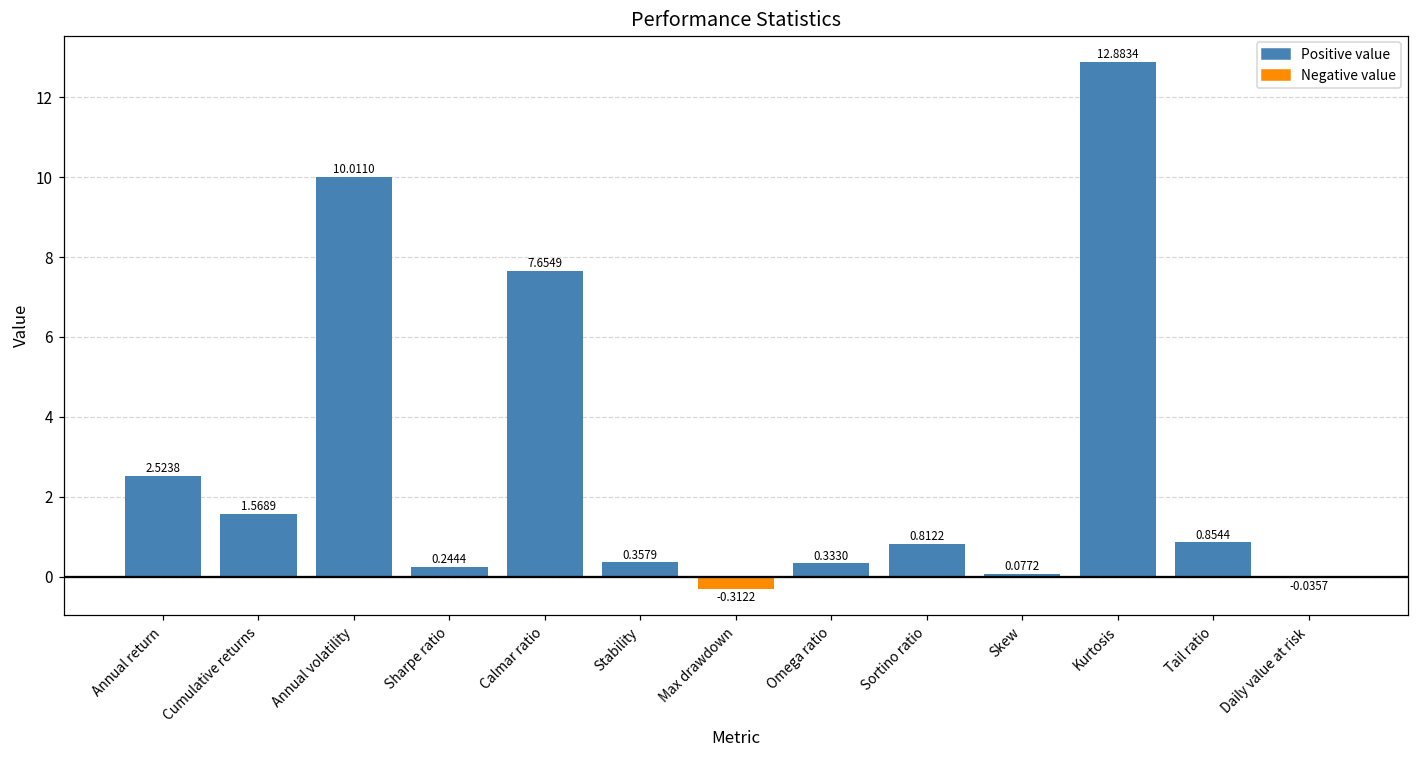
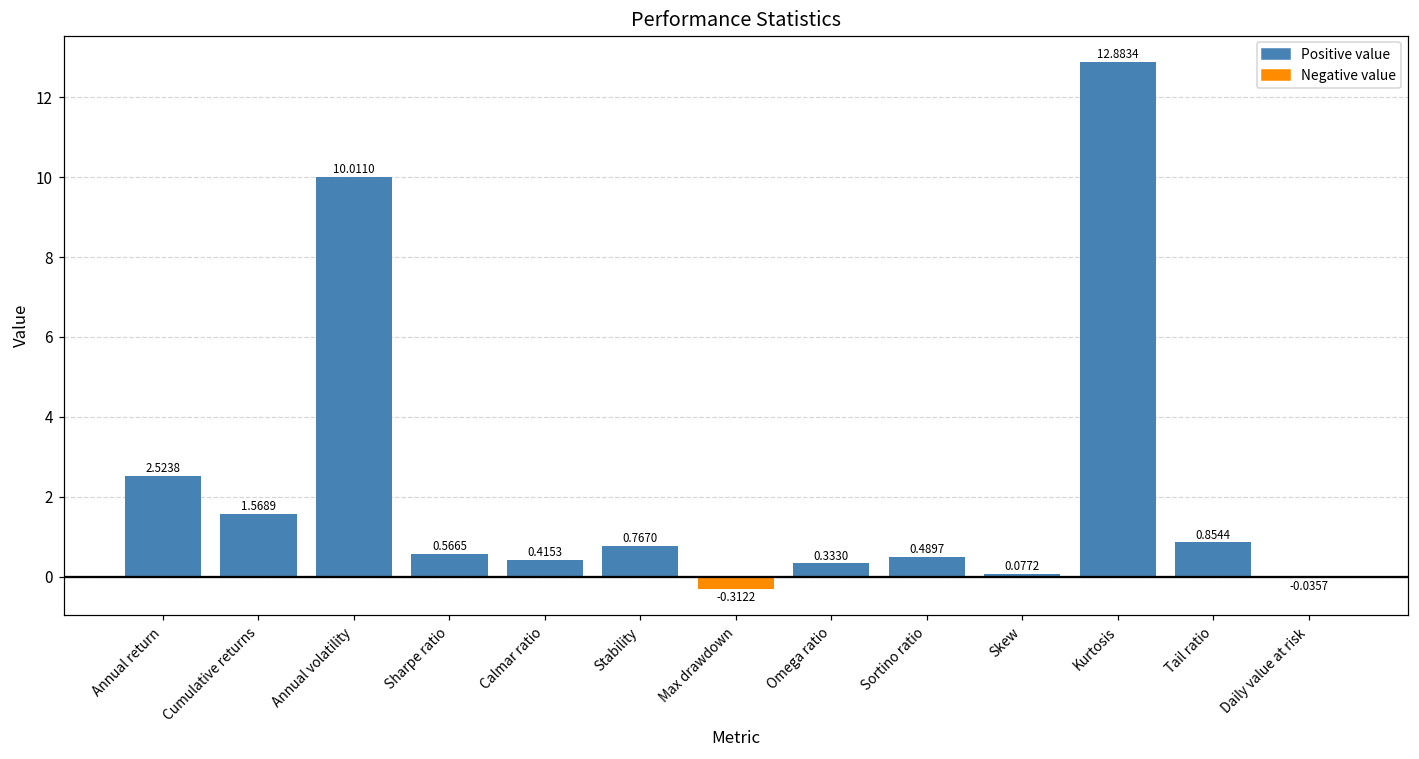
Positive value, Sharpe ratio: 0.2444 -> 0.5665
Positive value, Calmar ratio: 7.6549 -> 0.4153
Positive value, Stability: 0.3579 -> 0.7670
Positive value, Sortino ratio: 0.8122 -> 0.4897
